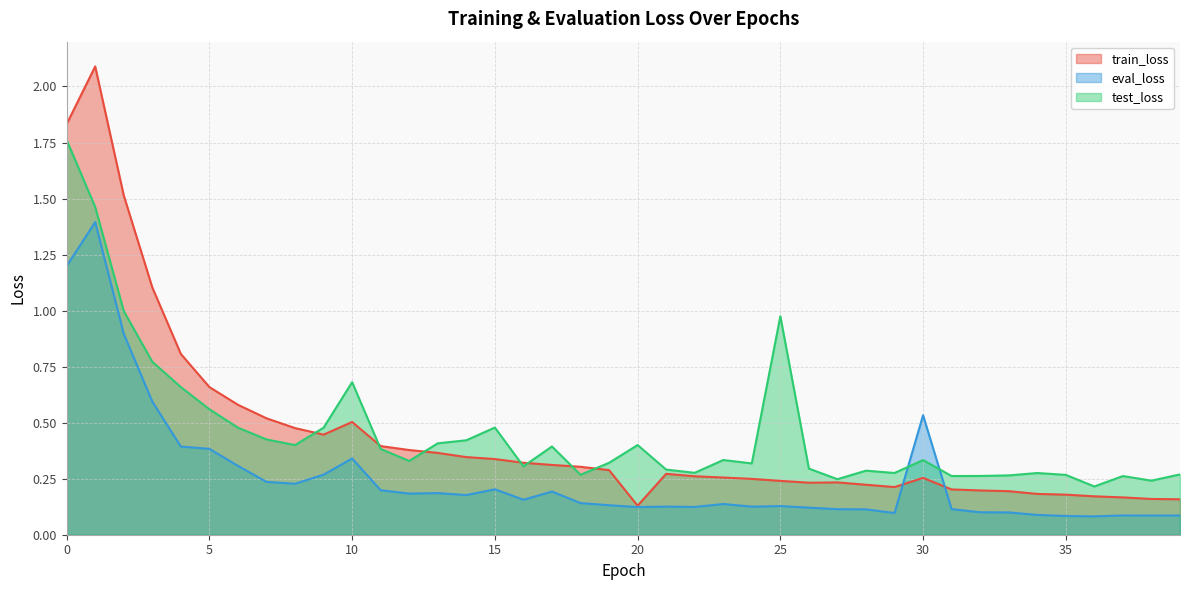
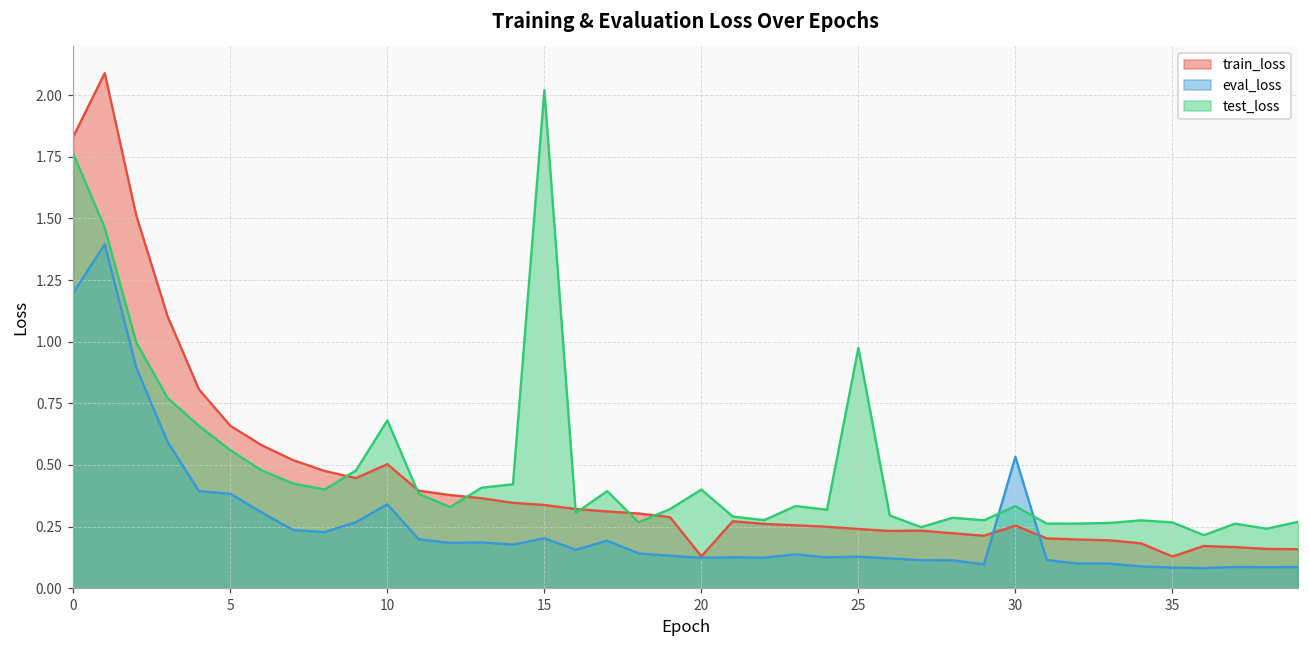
test_loss, 15: 0.48 -> 2.02
train_loss, 35: 0.18 -> 0.13
